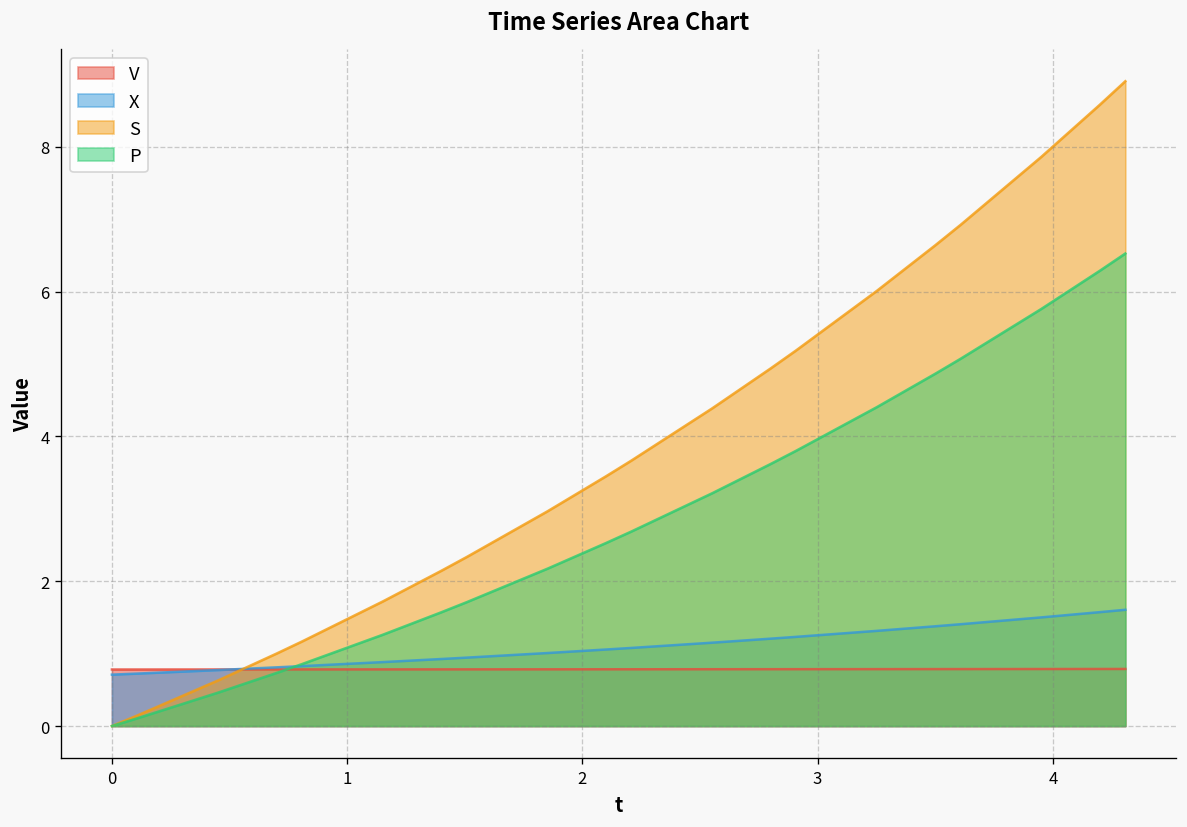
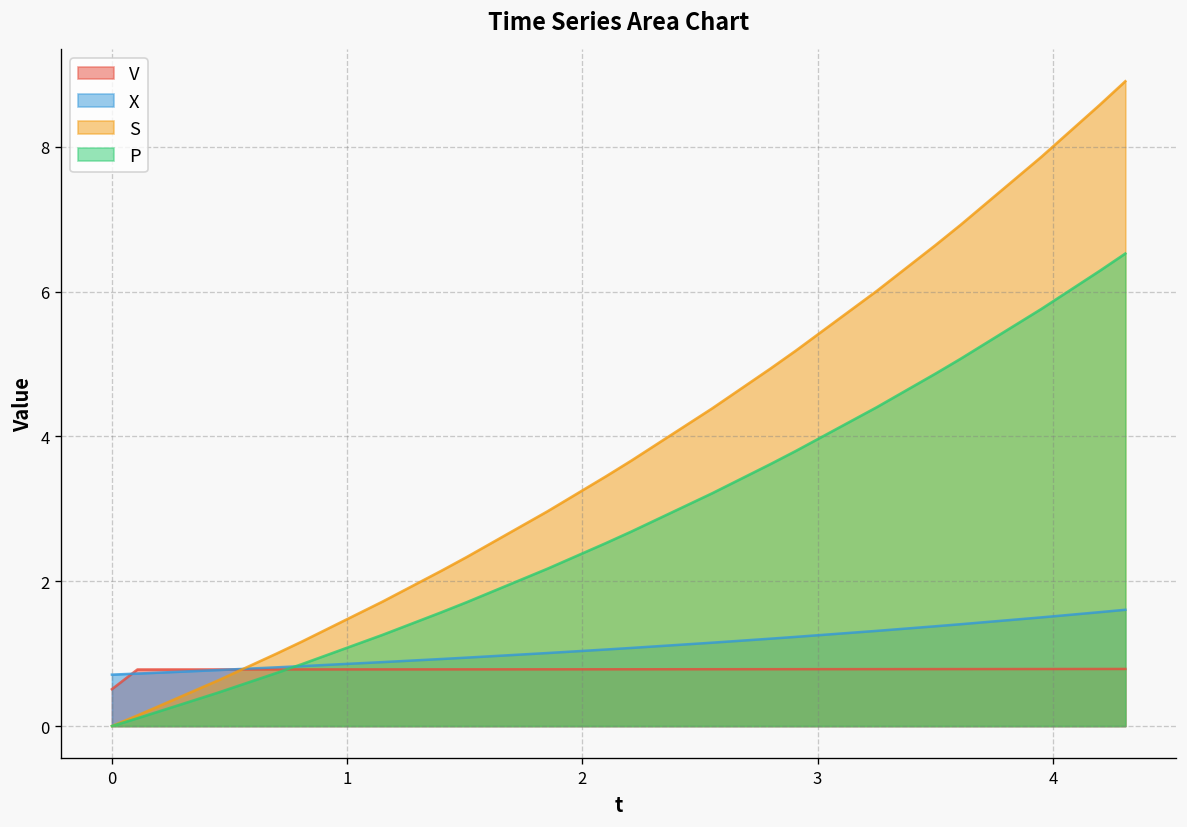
V, 0: 0.8 -> 0.5
